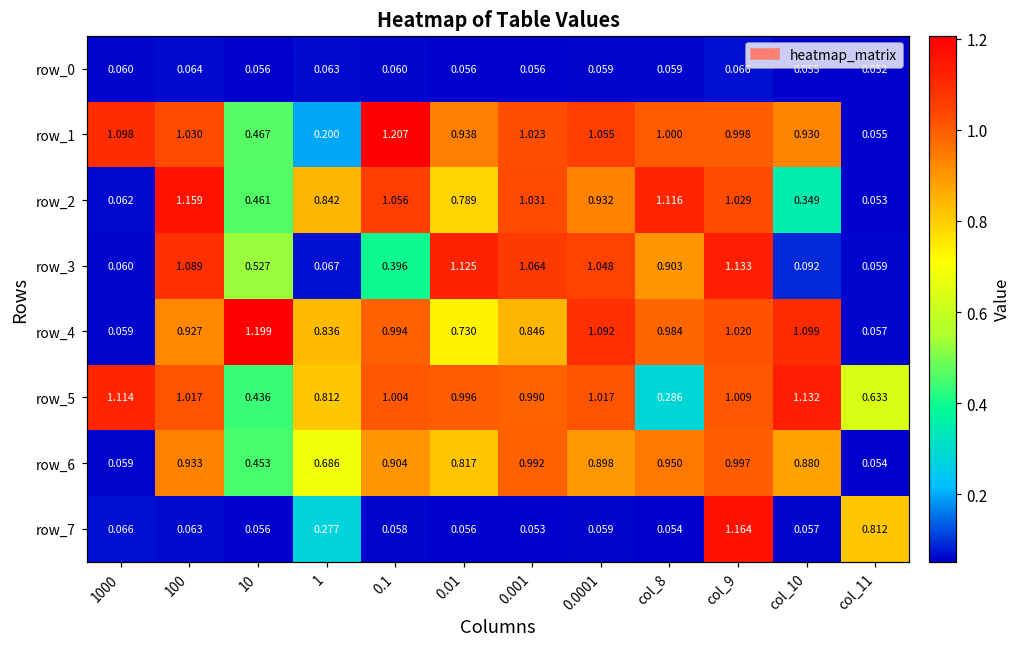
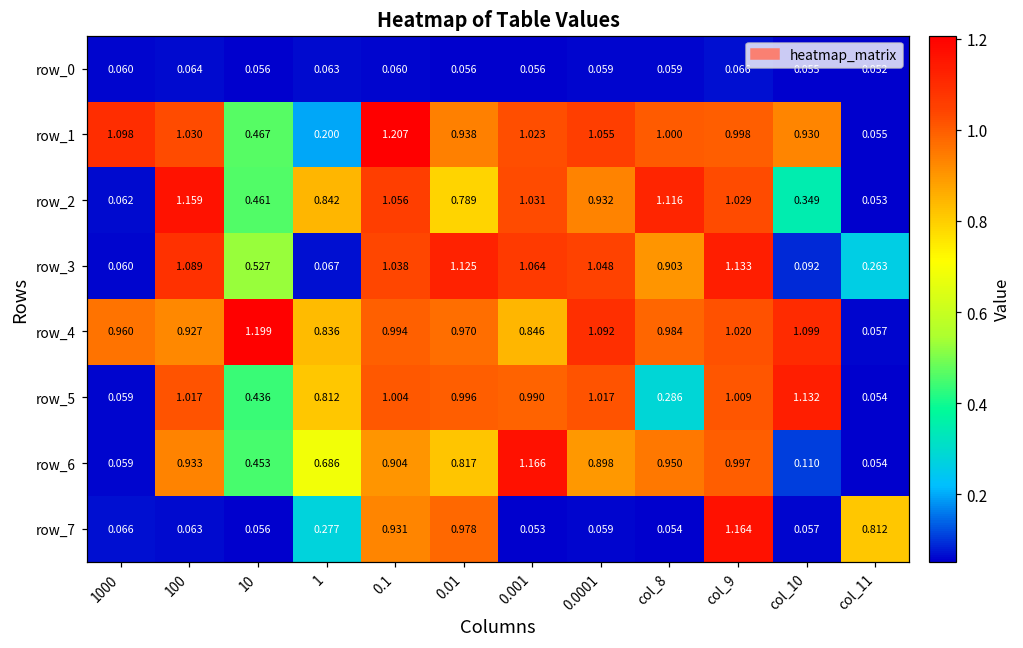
row_3, 0.1: 0.396 -> 1.038
row_3, col_11: 0.059 -> 0.263
row_4, 1000: 0.059 -> 0.960
row_4, 0.01: 0.730 -> 0.970
row_5, 1000: 1.114 -> 0.059
row_5, col_11: 0.633 -> 0.054
row_6, 0.001: 0.992 -> 1.166
row_6, col_10: 0.880 -> 0.110
row_7, 0.1: 0.058 -> 0.931
row_7, 0.01: 0.056 -> 0.978
